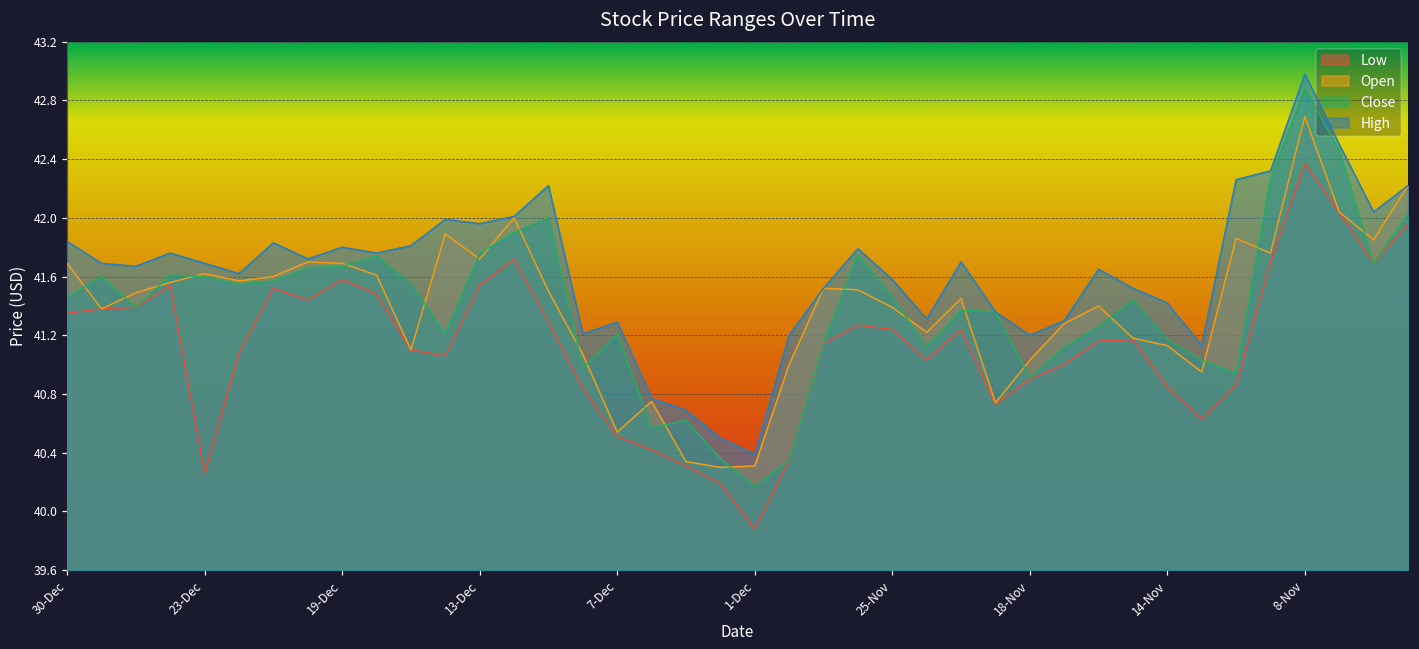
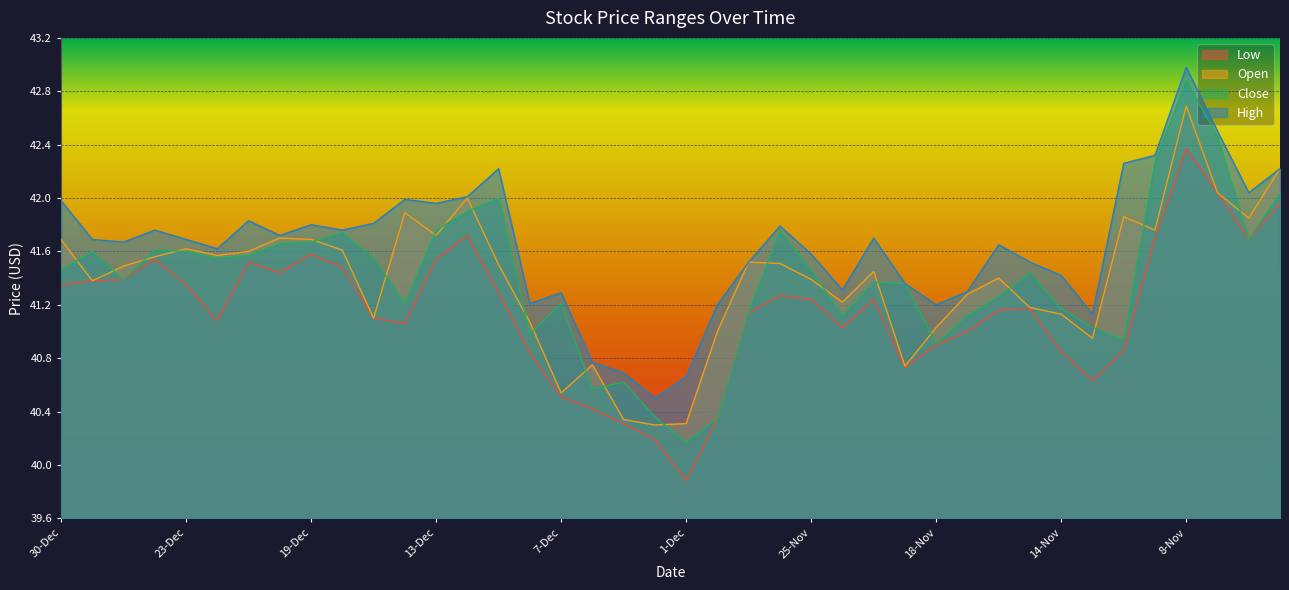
High, 30-Dec: 41.84 -> 41.98
Low, 23-Dec: 40.26 -> 41.35
High, 1-Dec: 40.39 -> 40.66
